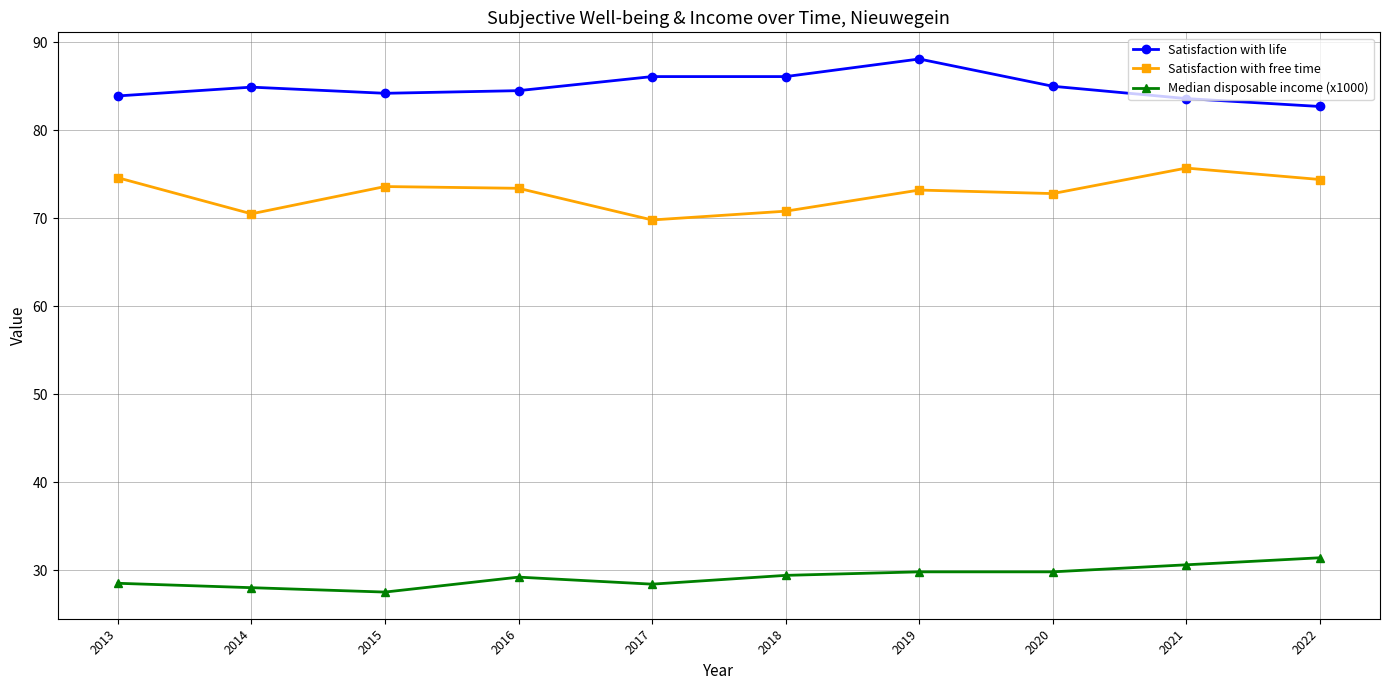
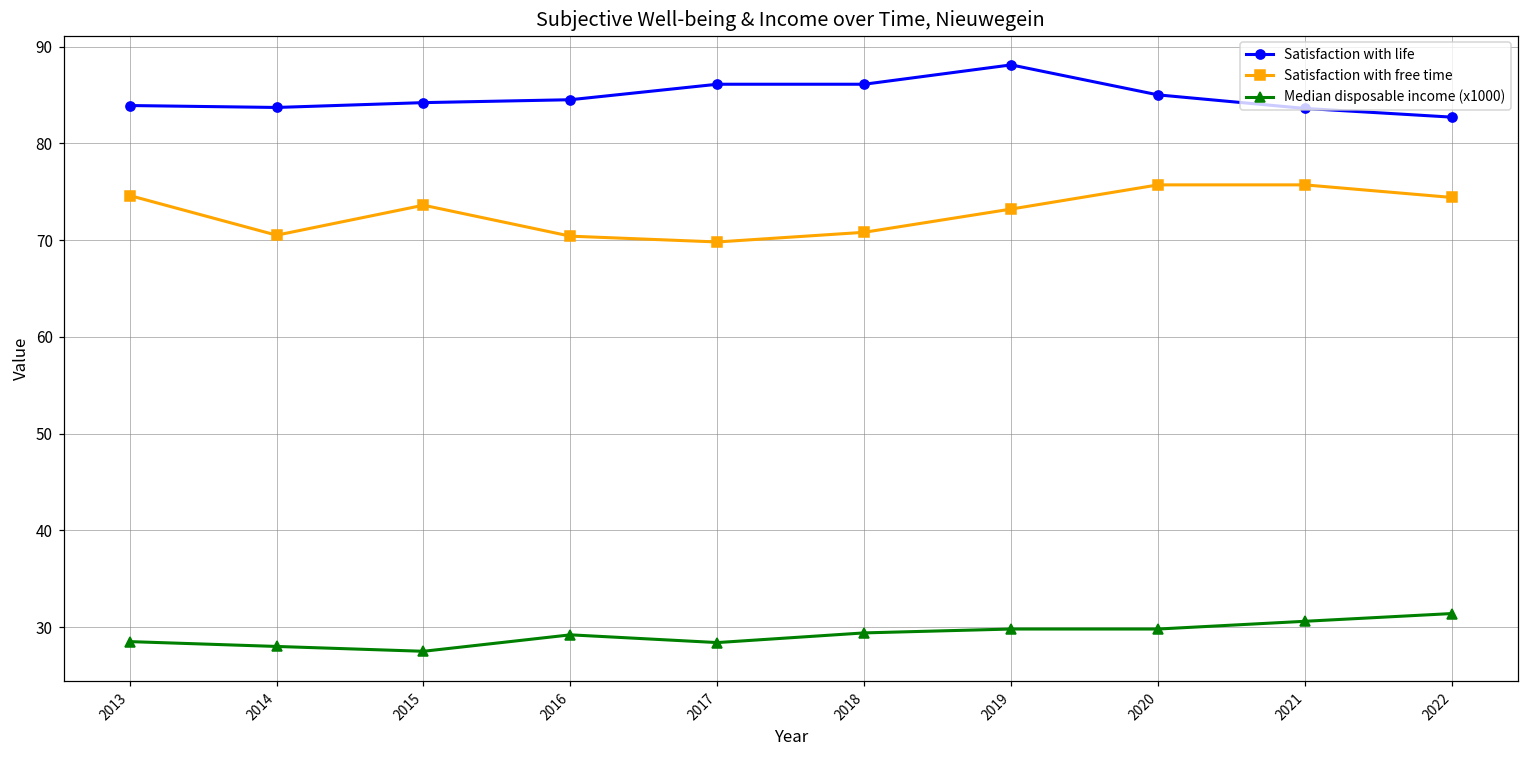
Satisfaction with life, 2014: 85 -> 84
Satisfaction with free time, 2016: 73 -> 70
Satisfaction with free time, 2020: 73 -> 76
